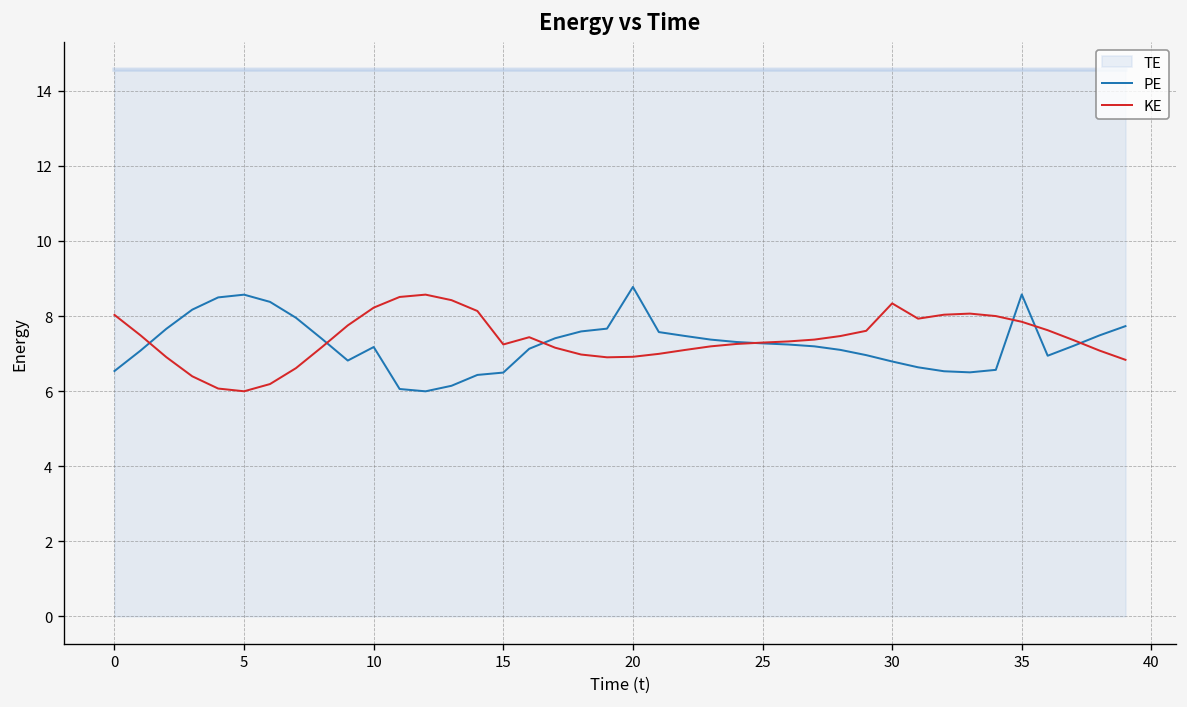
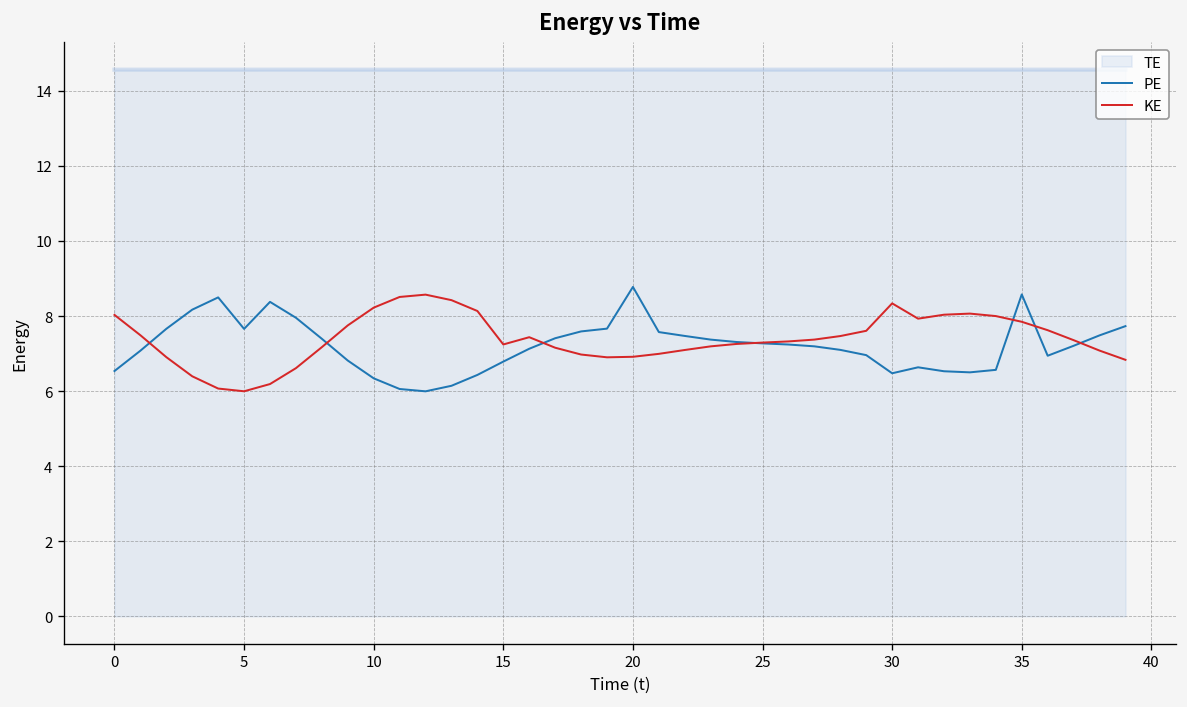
PE, 5: 8.6 -> 7.7
PE, 10: 7.2 -> 6.3
PE, 15: 6.5 -> 6.8
PE, 30: 6.8 -> 6.5
